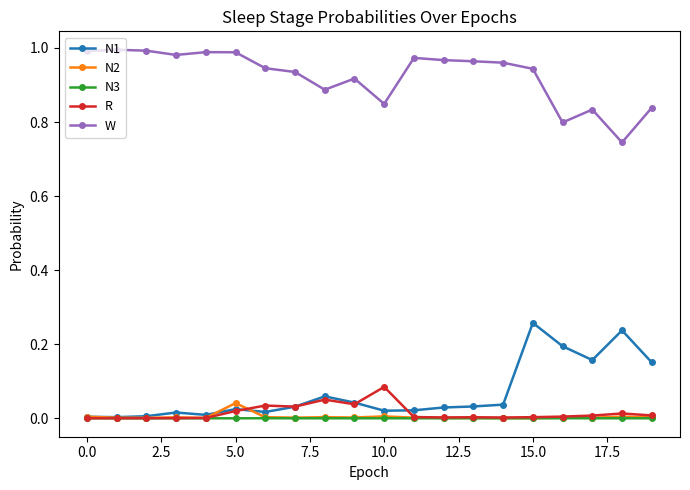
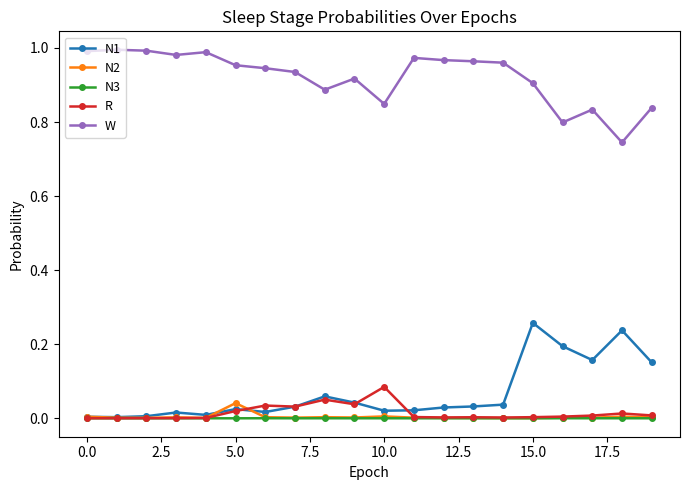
W, 5.0: 0.99 -> 0.95
W, 15.0: 0.94 -> 0.90
